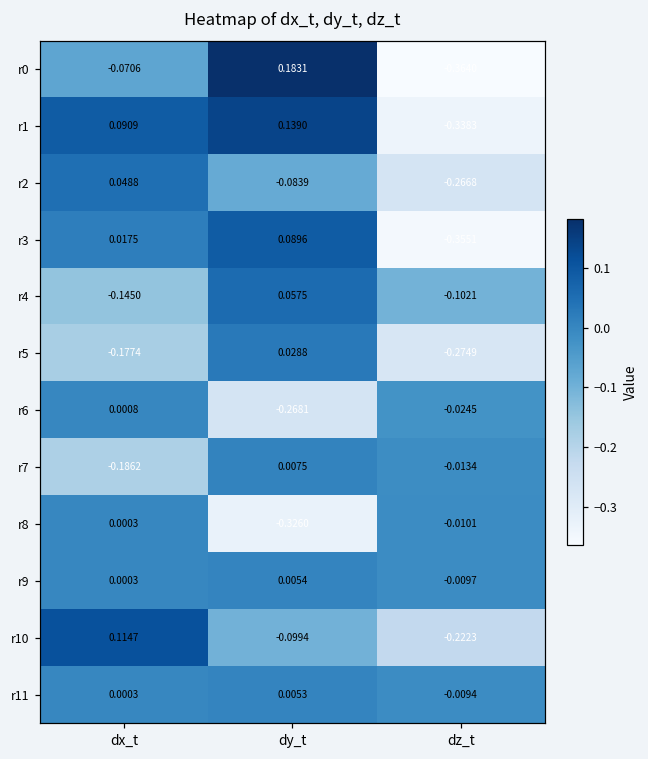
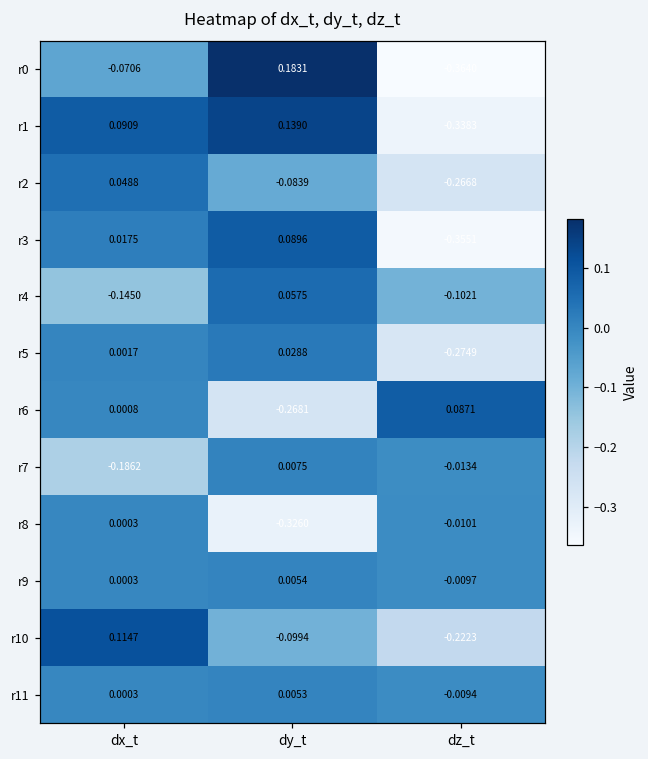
r5, dx_t: -0.1774 -> 0.0017
r6, dz_t: -0.0245 -> 0.0871
